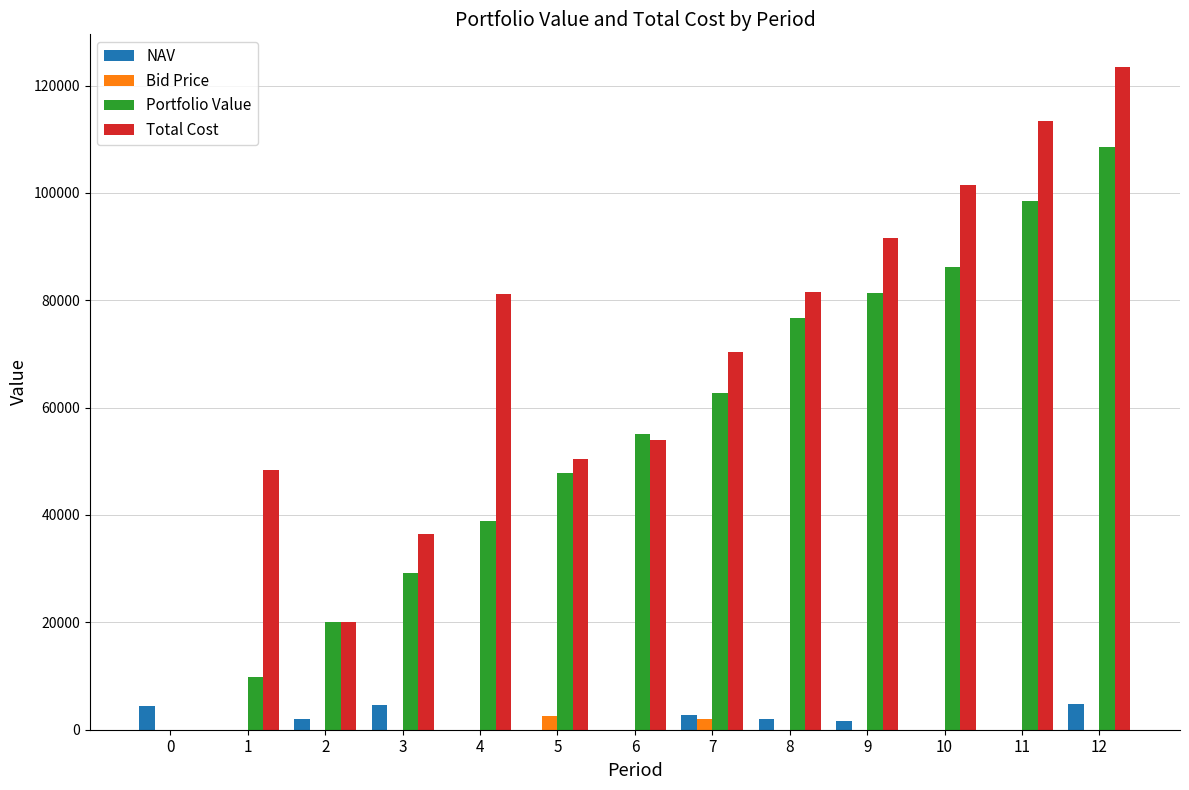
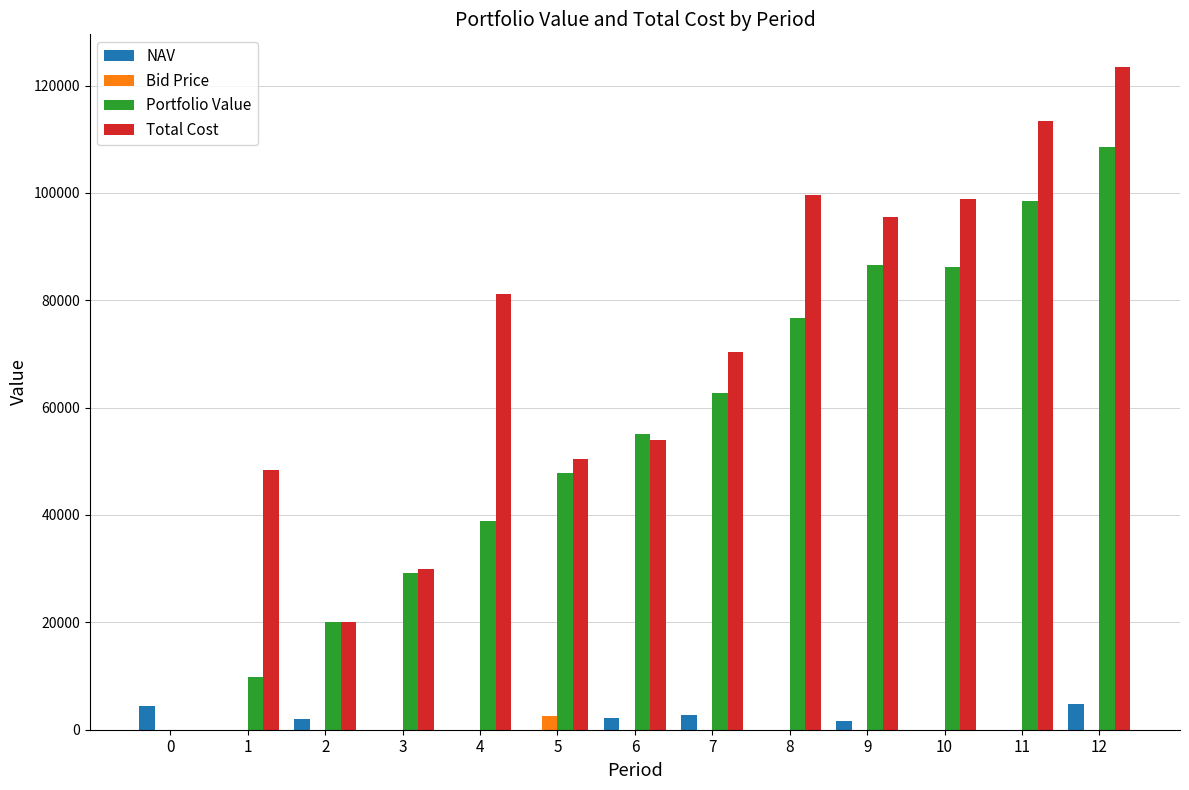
NAV, 3: 5000 -> 0
Total Cost, 3: 36000 -> 30000
NAV, 6: 0 -> 2000
Bid Price, 7: 2000 -> 0
NAV, 8: 2000 -> 0
Total Cost, 8: 82000 -> 100000
Portfolio Value, 9: 81000 -> 86000
Total Cost, 9: 92000 -> 95000
Total Cost, 10: 102000 -> 99000
